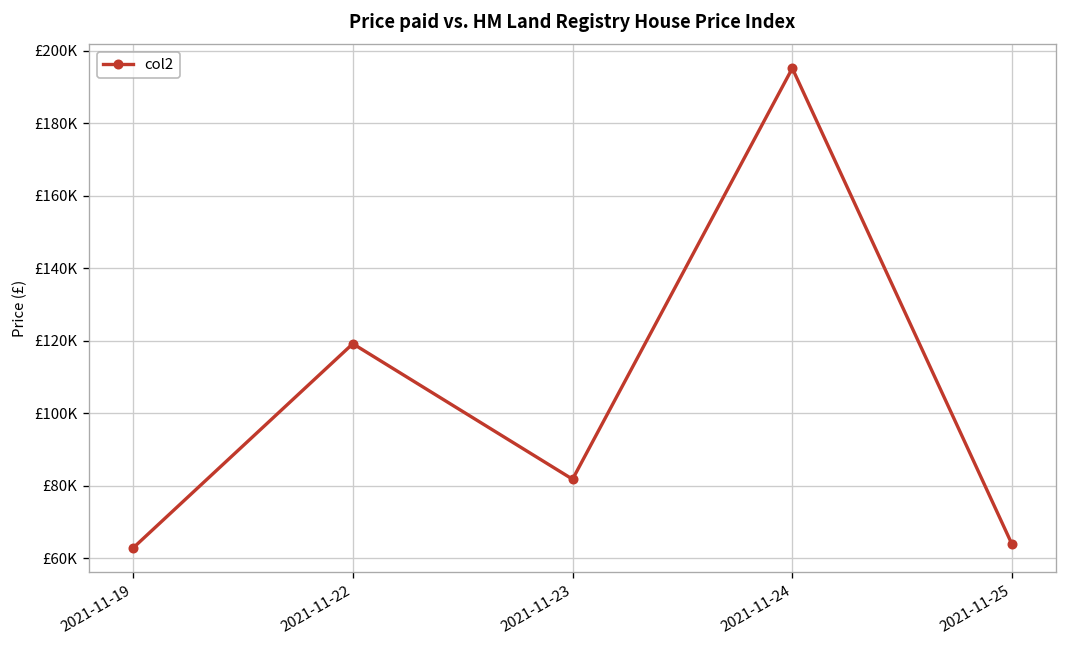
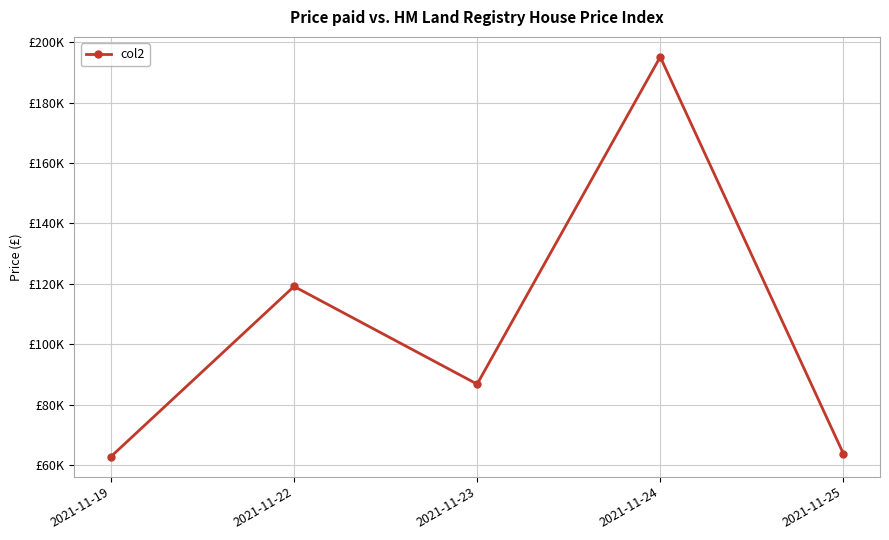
2021-11-23: £82000 -> £87000
